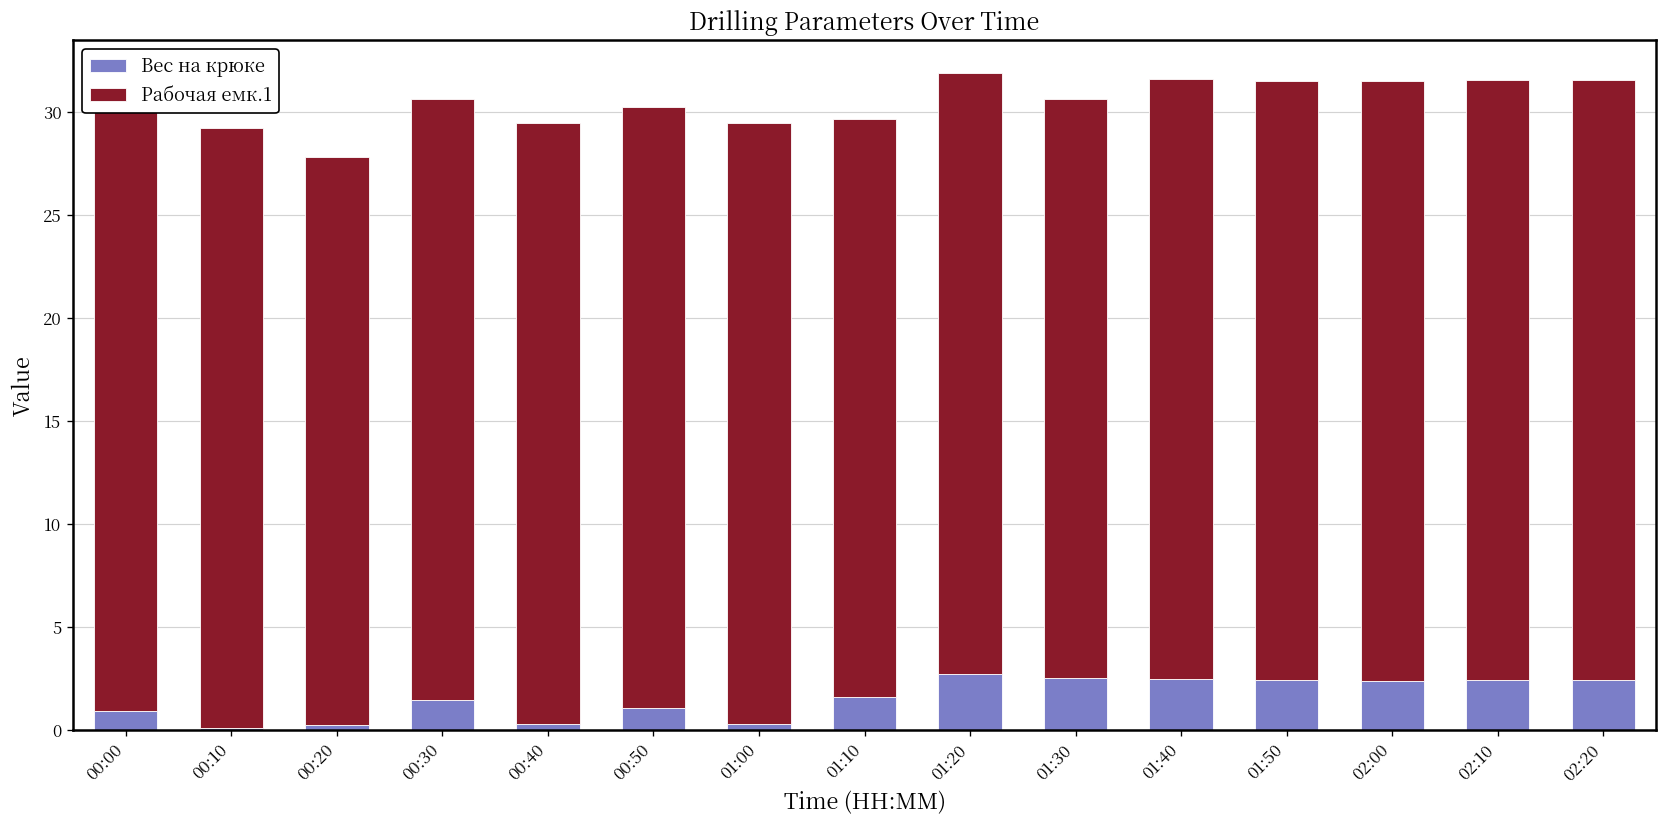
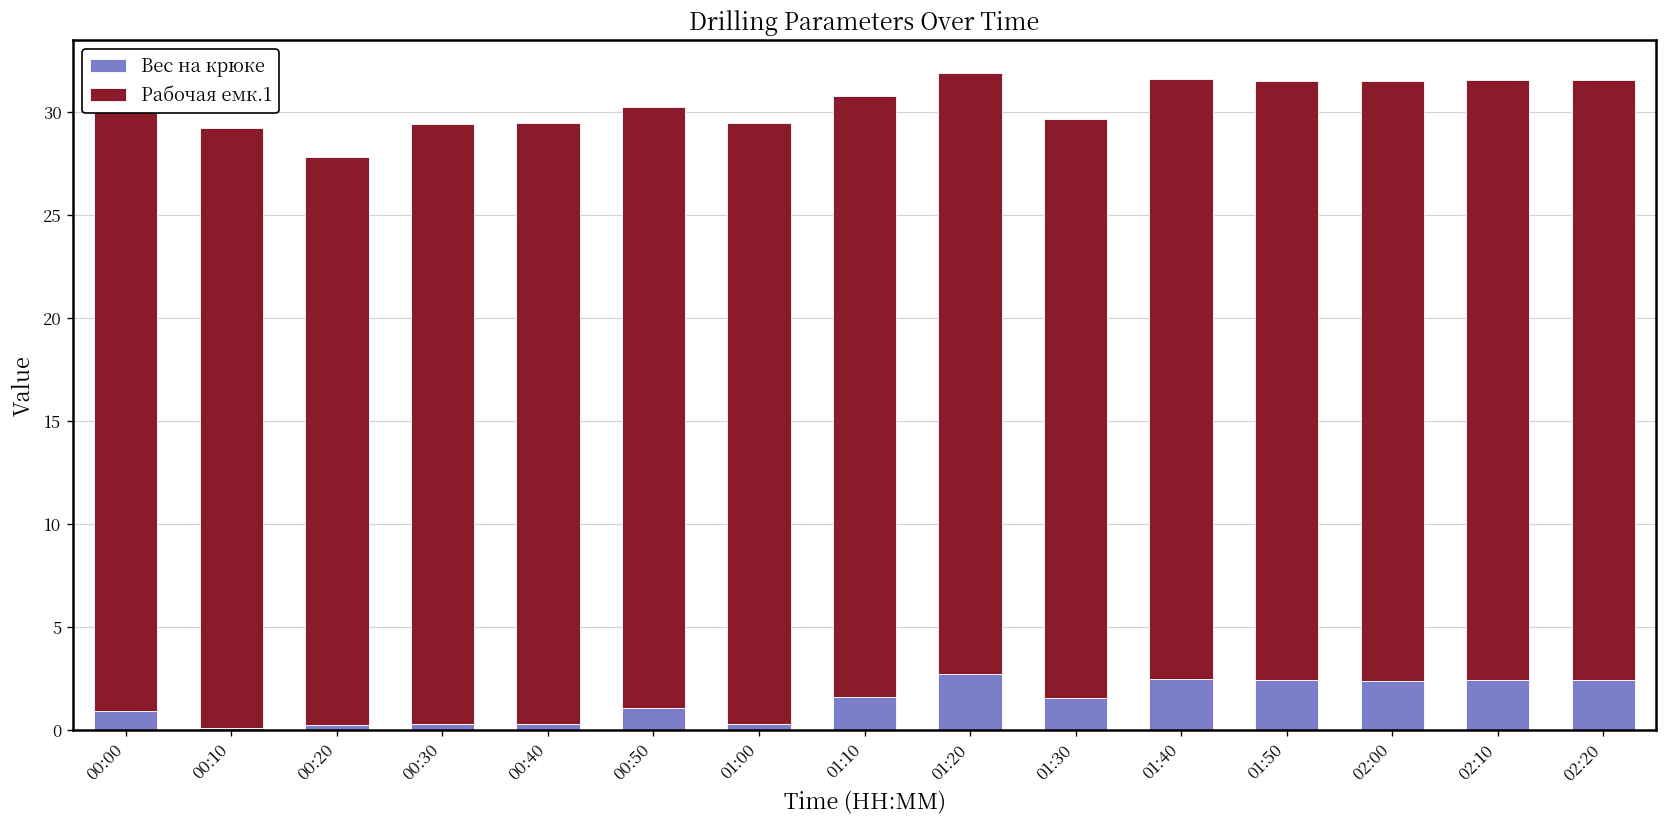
Вес на крюке, 00:30: 1.5 -> 0.3
Рабочая емк.1, 01:10: 28.0 -> 29.1
Вес на крюке, 01:30: 2.5 -> 1.6
